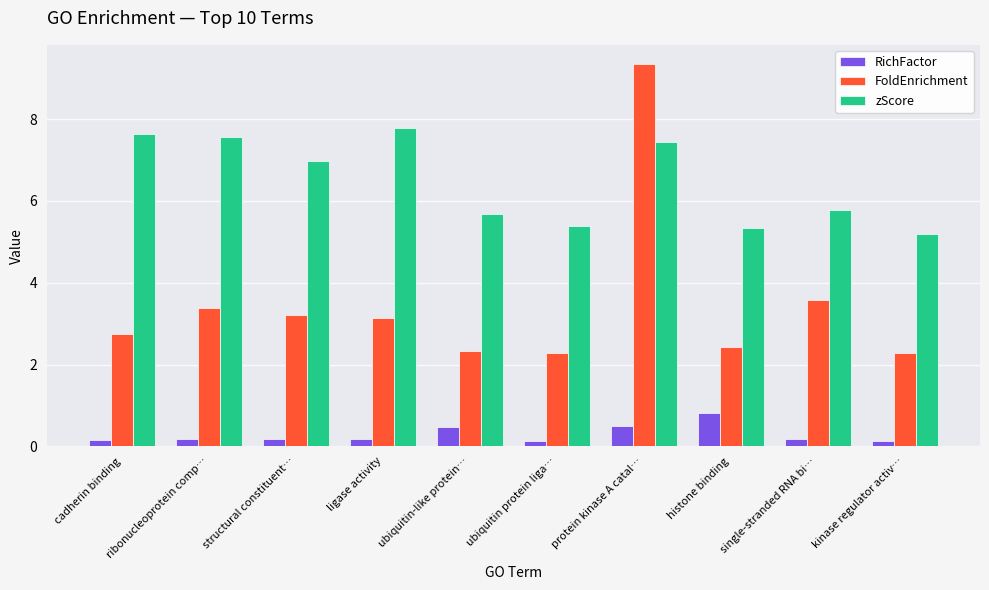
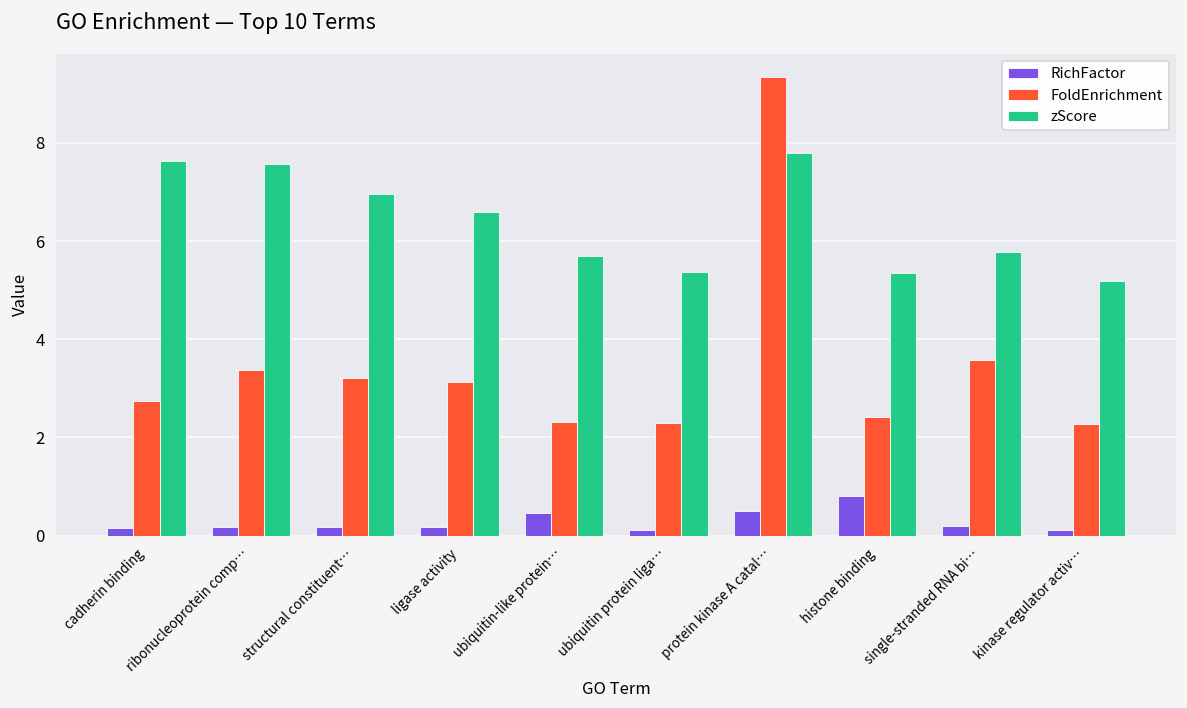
zScore, ligase activity: 7.8 -> 6.6
zScore, protein kinase A catal…: 7.4 -> 7.8
